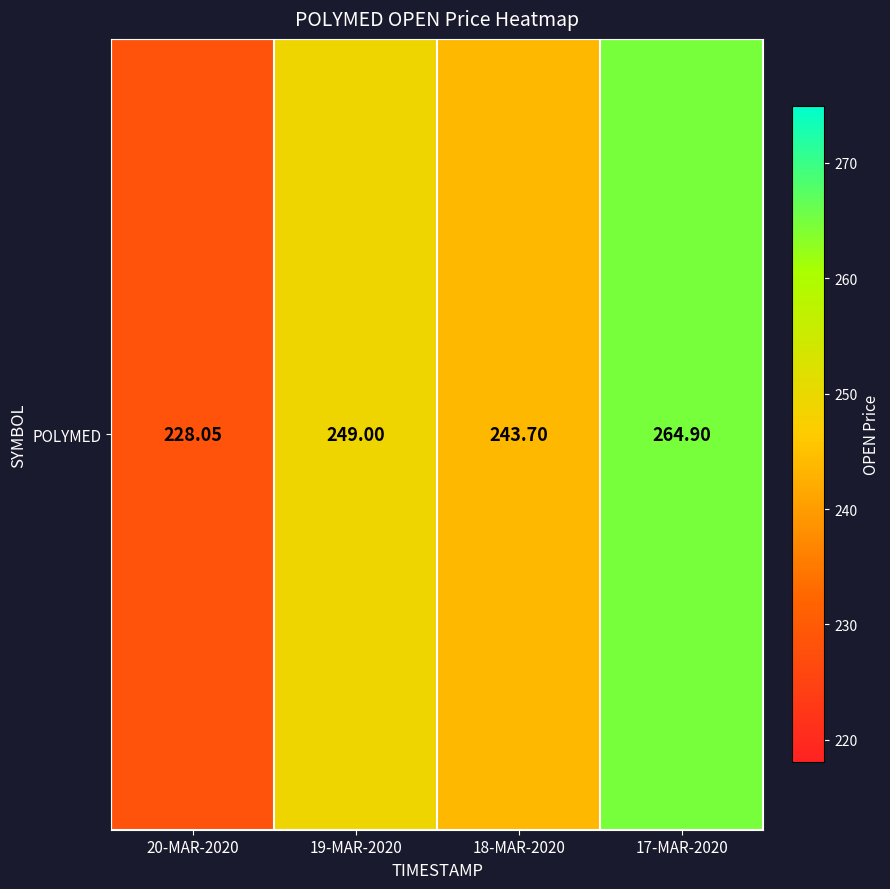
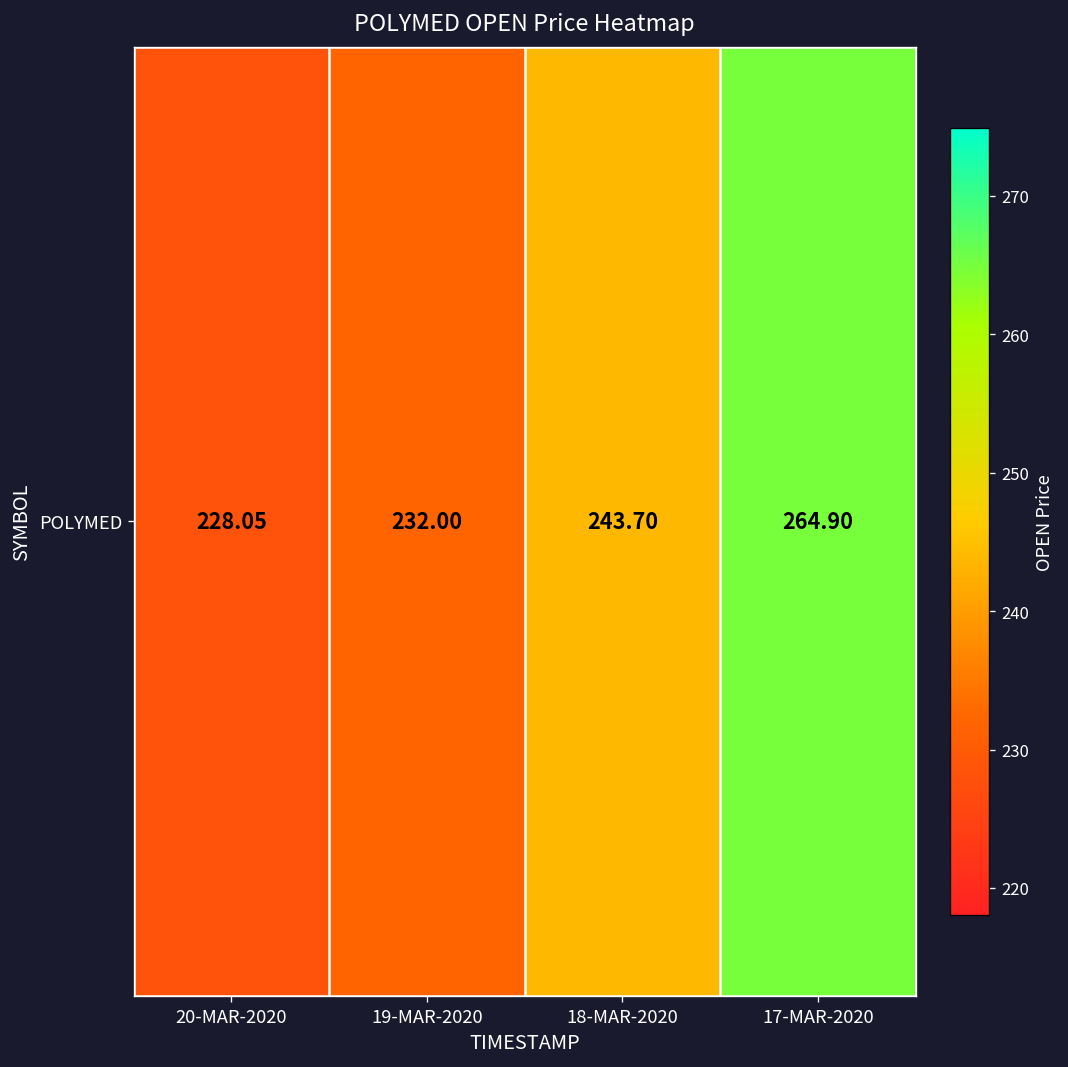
POLYMED, 19-MAR-2020: 249.00 -> 232.00
